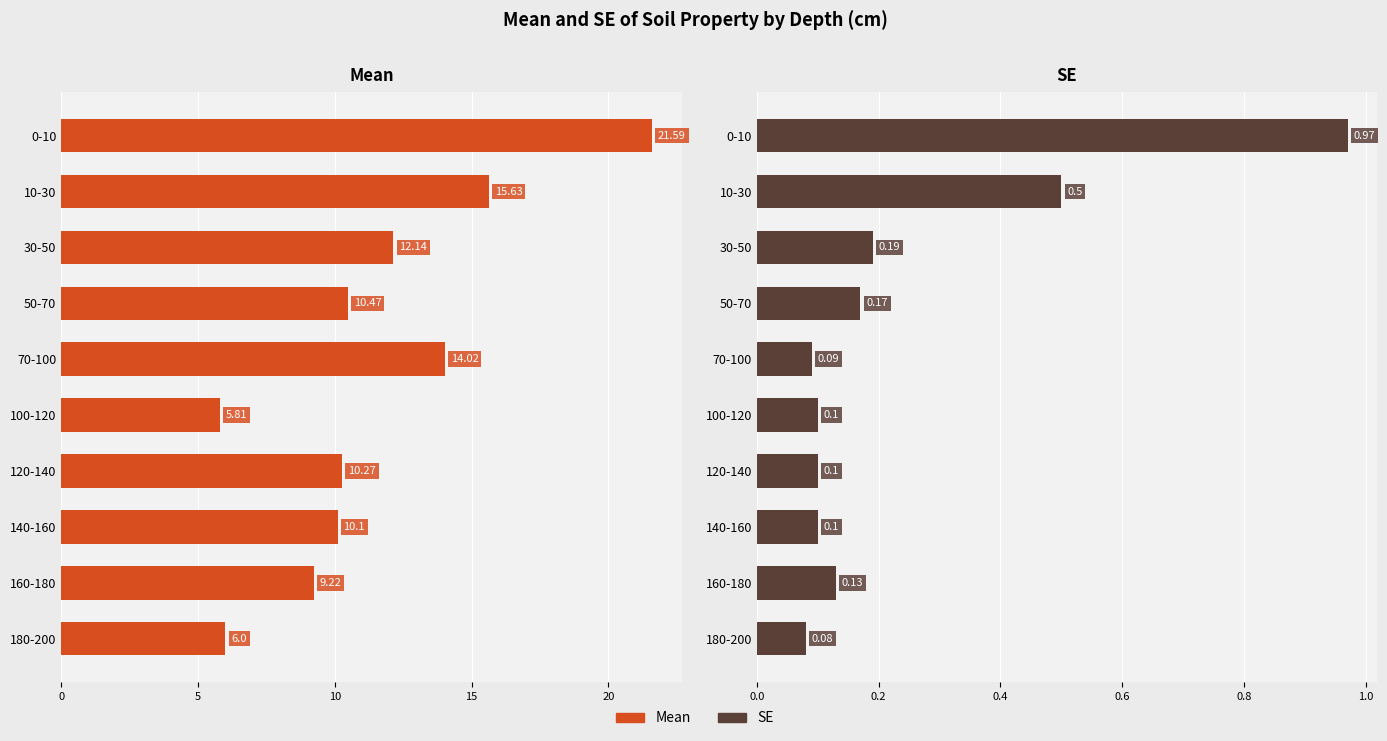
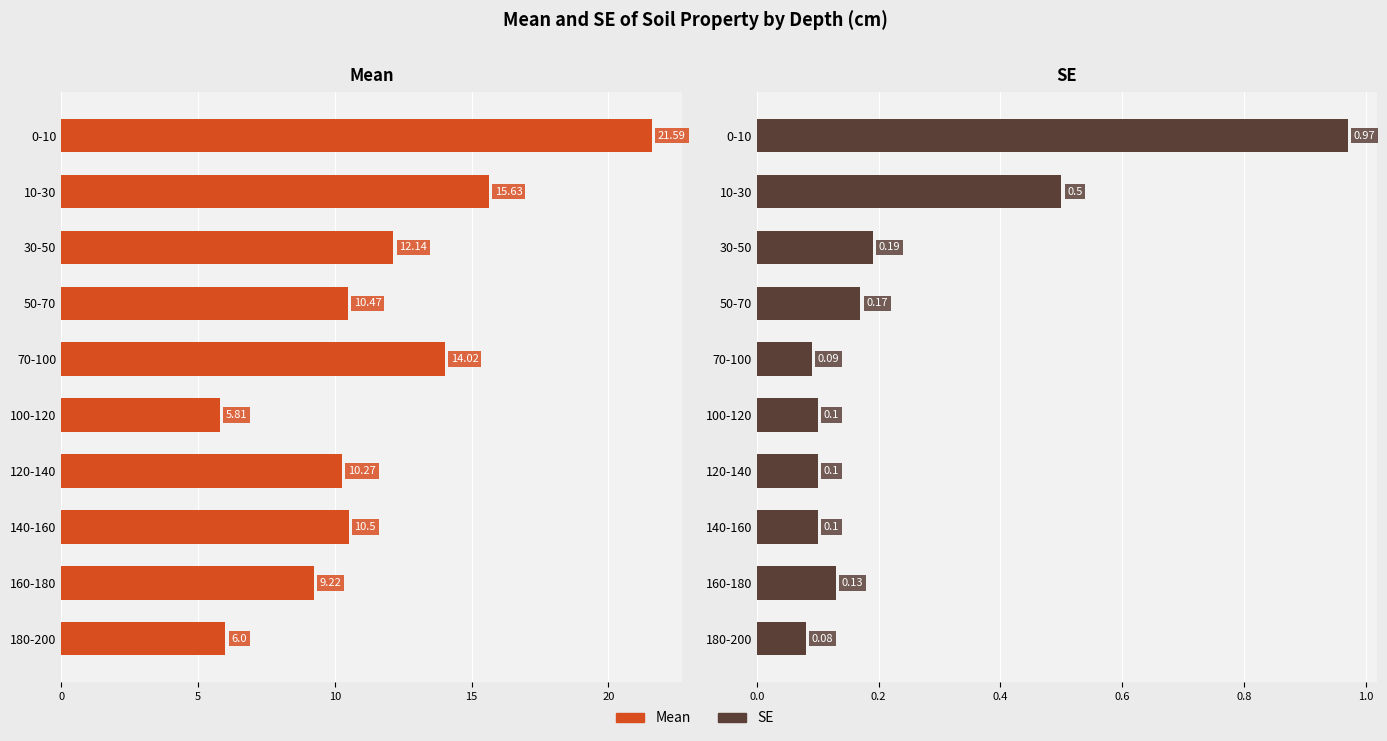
Mean, 140-160: 10.1 -> 10.5
